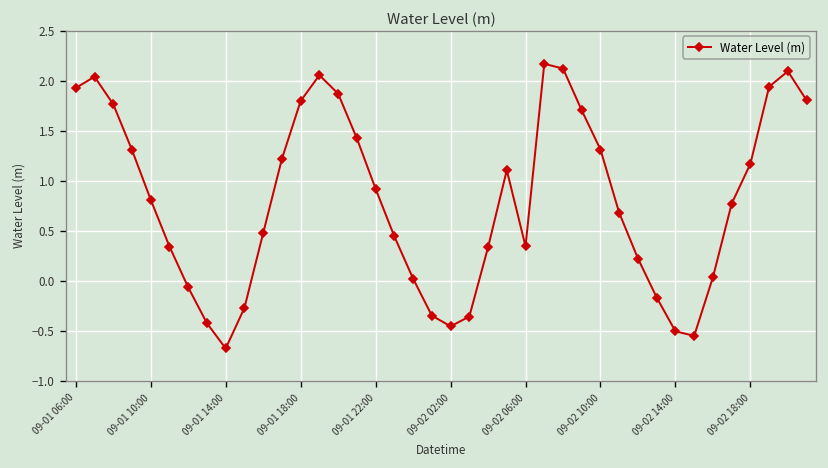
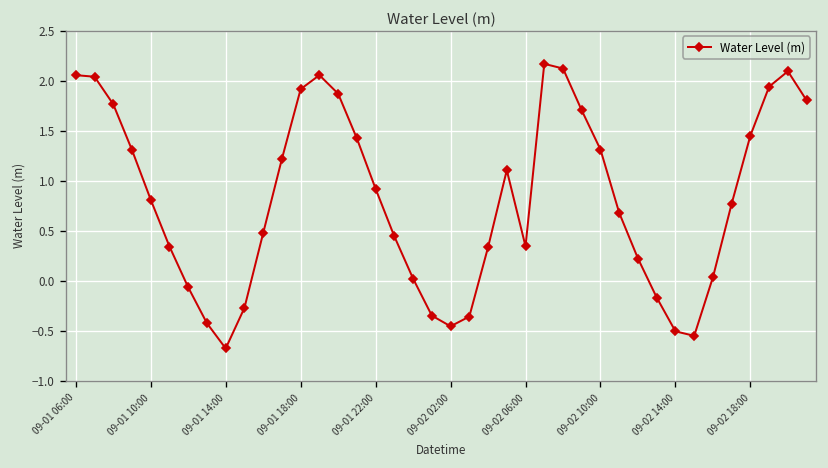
09-01 06:00: 1.9 -> 2.1
09-01 18:00: 1.8 -> 1.9
09-02 18:00: 1.2 -> 1.5
